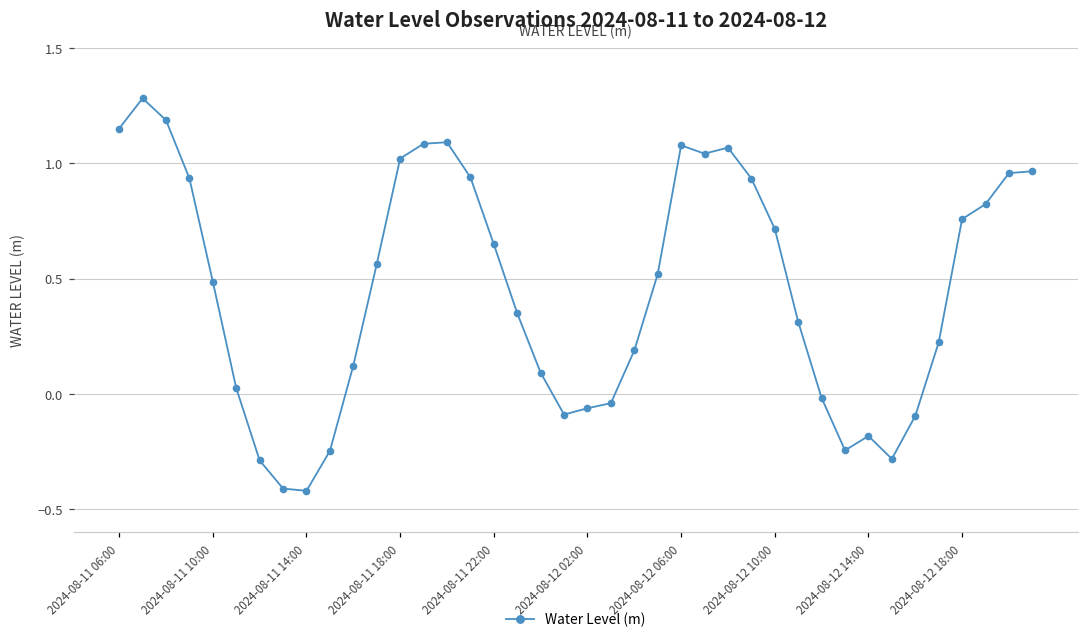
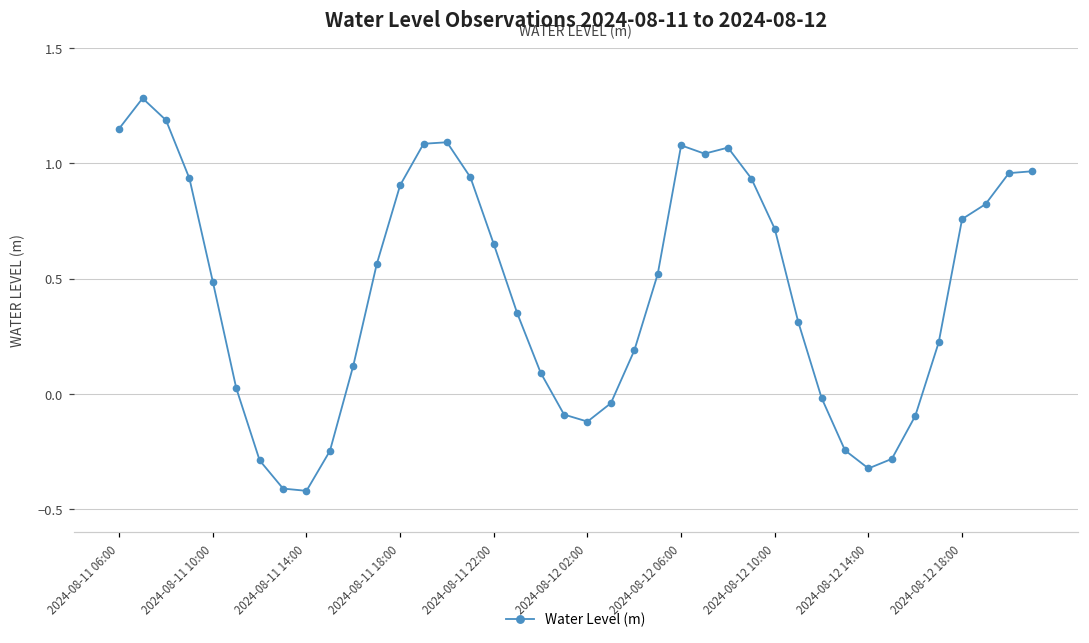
2024-08-11 18:00: 1.02 -> 0.91
2024-08-12 02:00: -0.06 -> -0.12
2024-08-12 14:00: -0.18 -> -0.32
